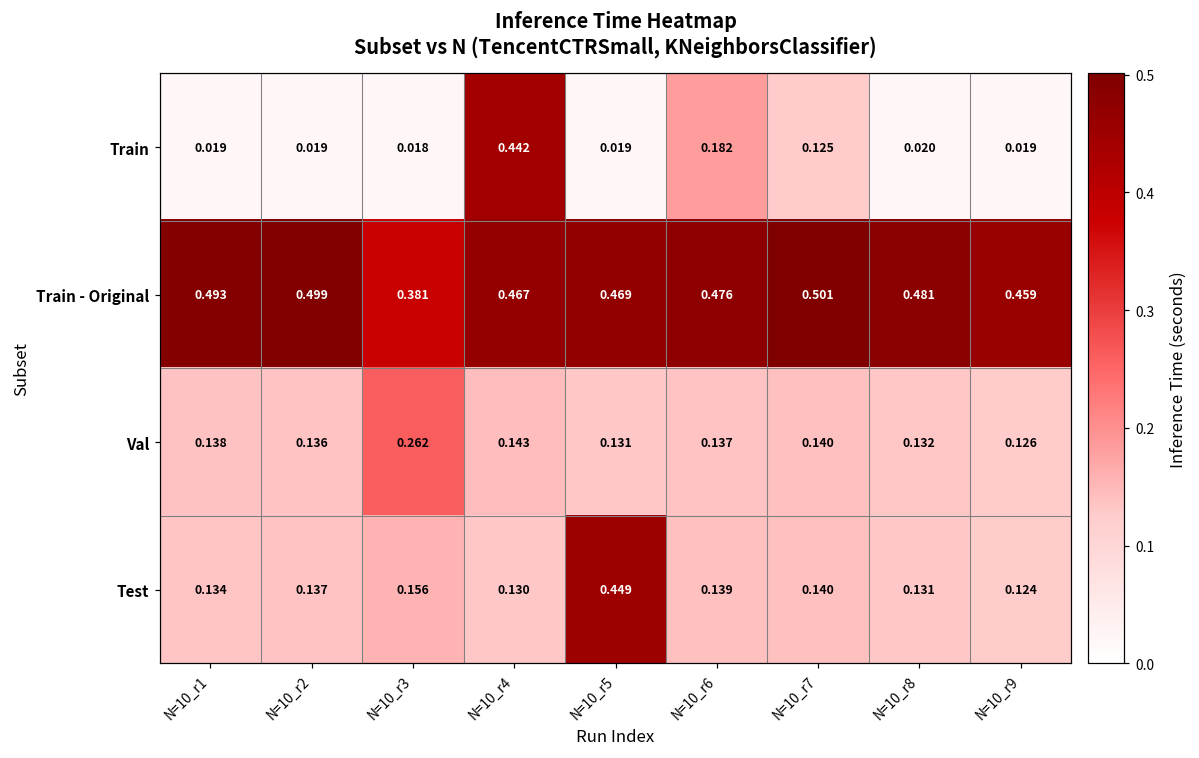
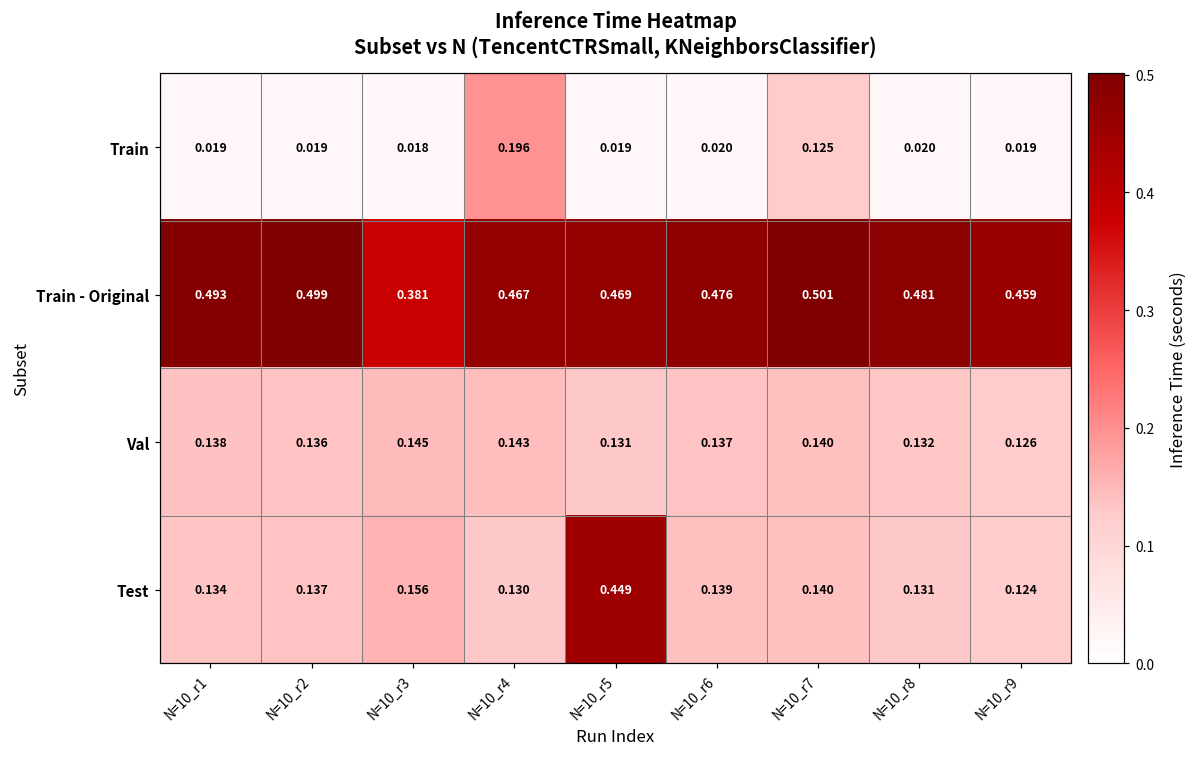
Train, N=10_r4: 0.442 -> 0.196
Train, N=10_r6: 0.182 -> 0.020
Val, N=10_r3: 0.262 -> 0.145
